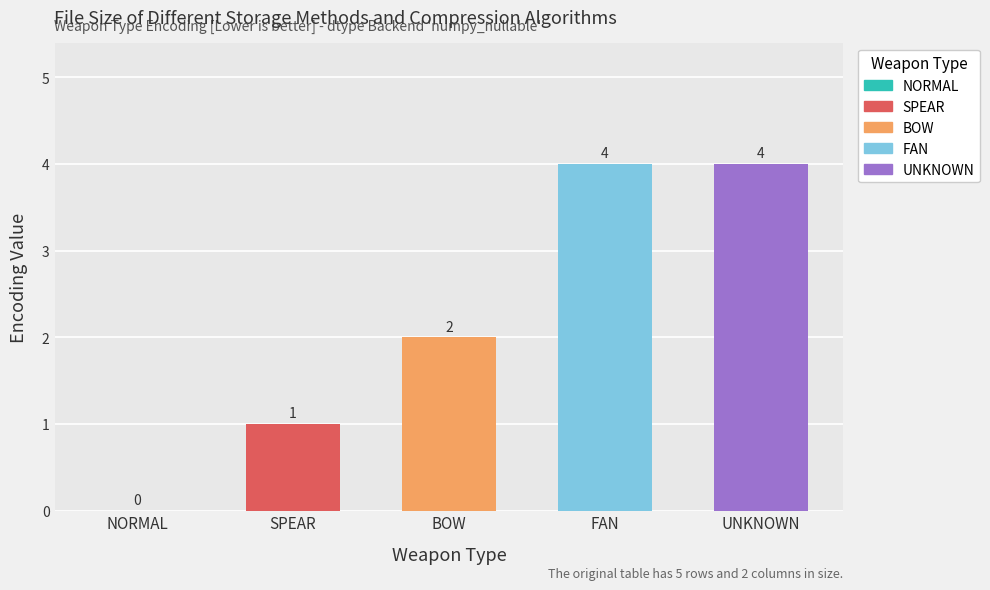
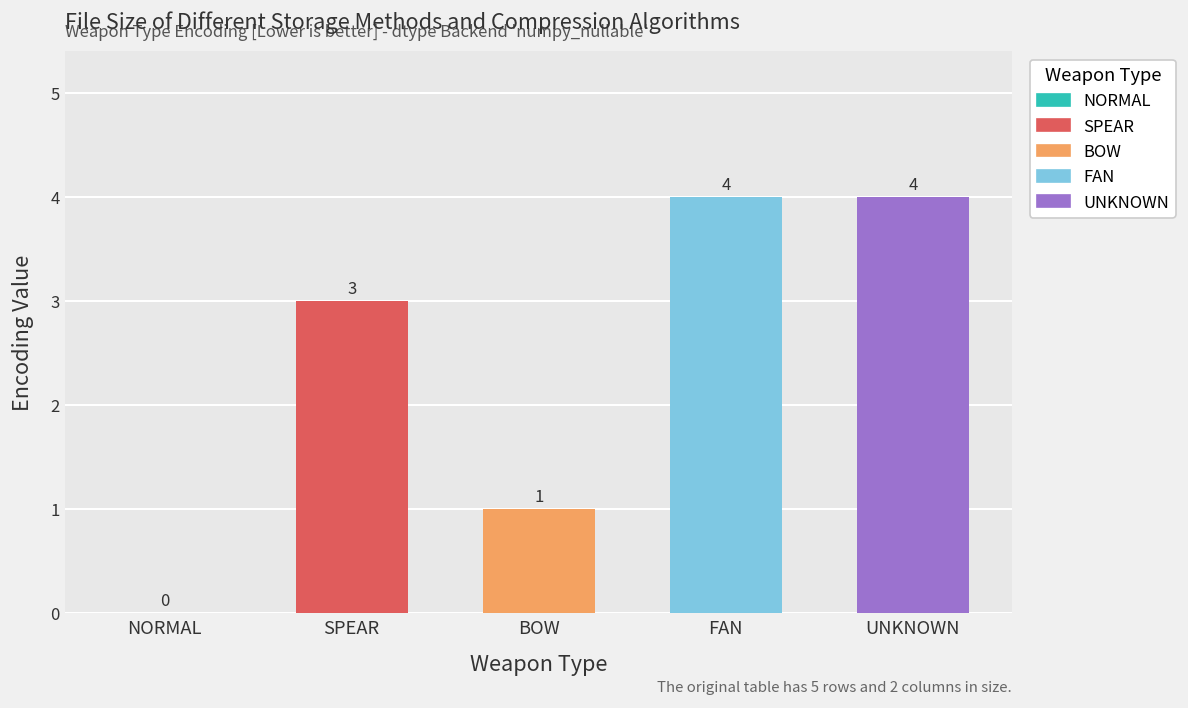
SPEAR: 1 -> 3
BOW: 2 -> 1
